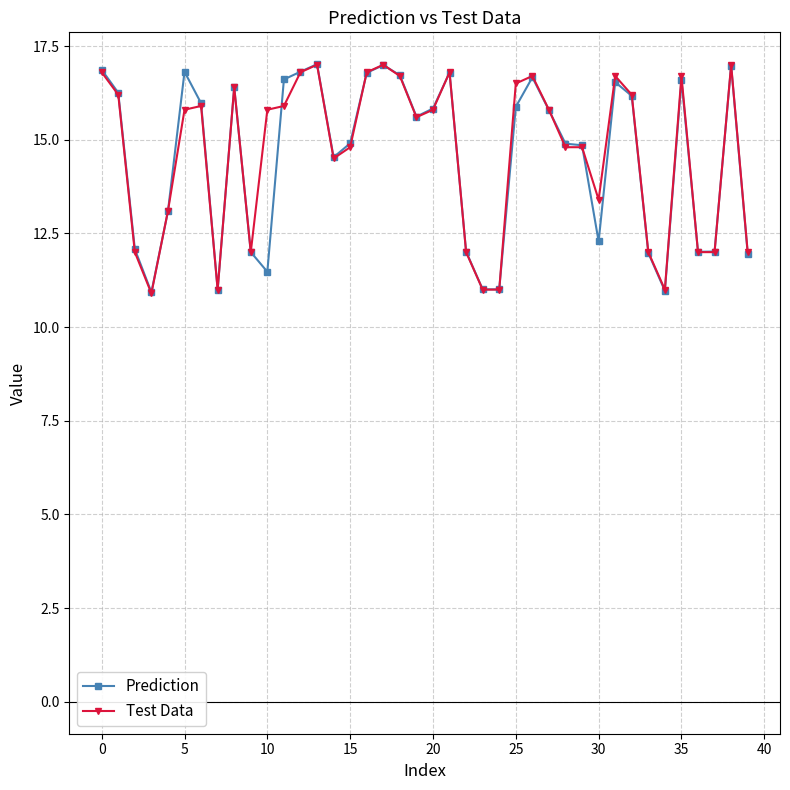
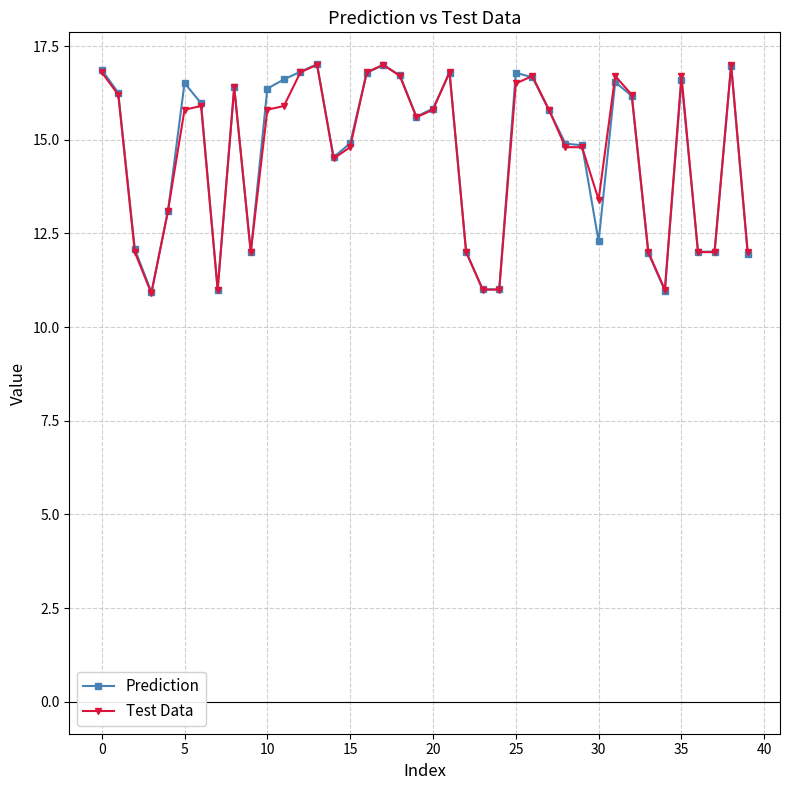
Prediction, 5: 16.8 -> 16.5
Prediction, 10: 11.5 -> 16.4
Prediction, 25: 15.9 -> 16.8
